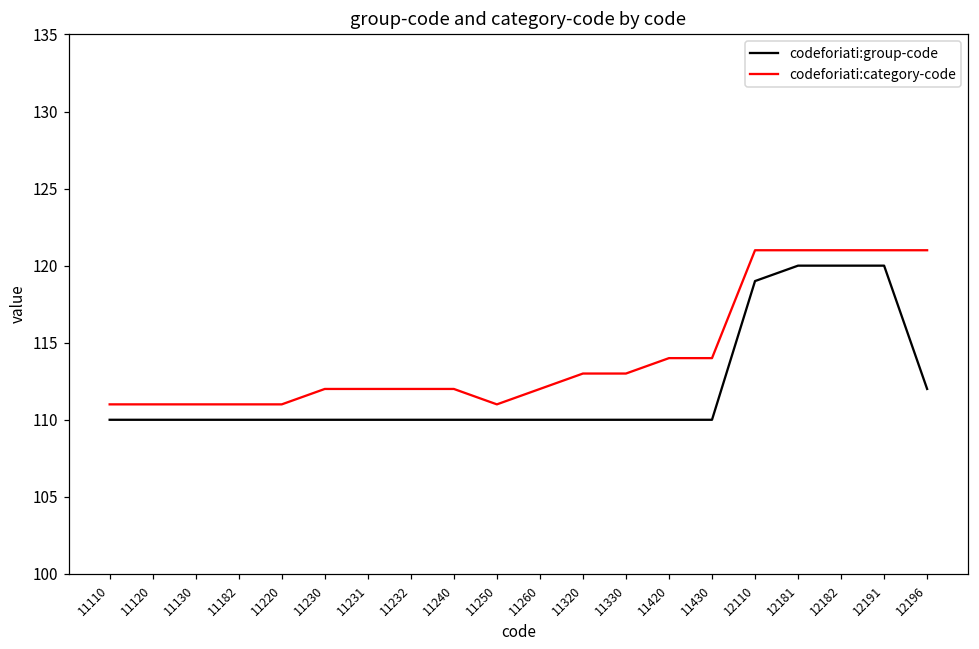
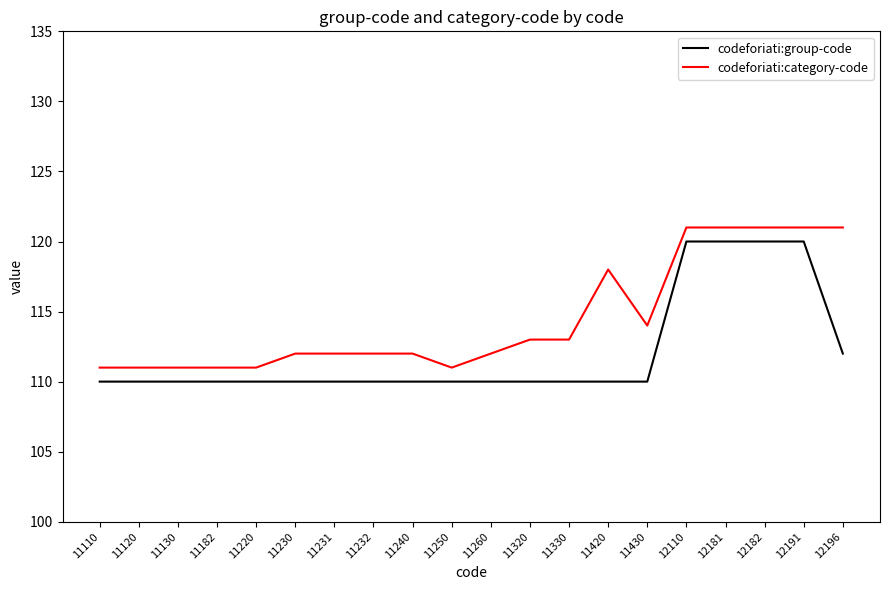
codeforiati:category-code, 11420: 114 -> 118
codeforiati:group-code, 12110: 119 -> 120
